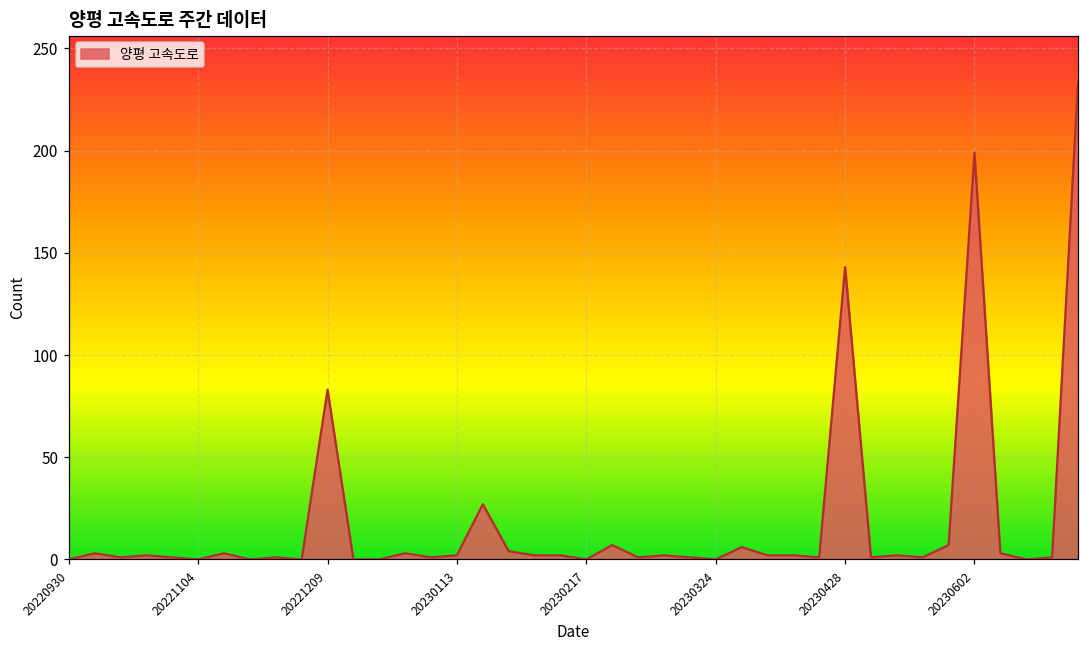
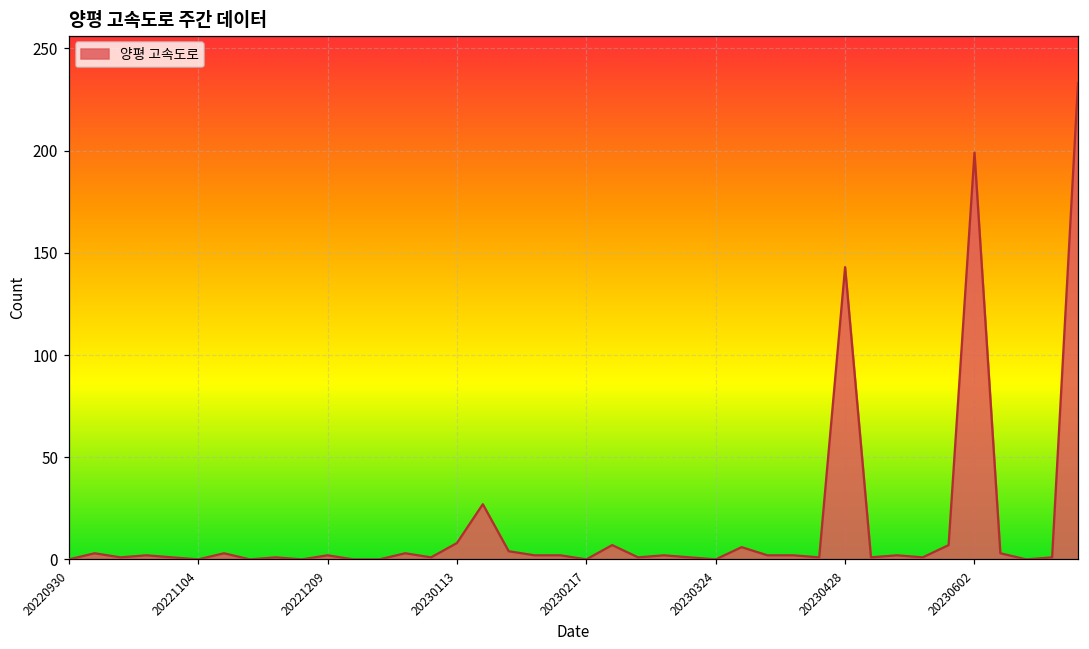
20221209: 83 -> 2
20230113: 2 -> 8
